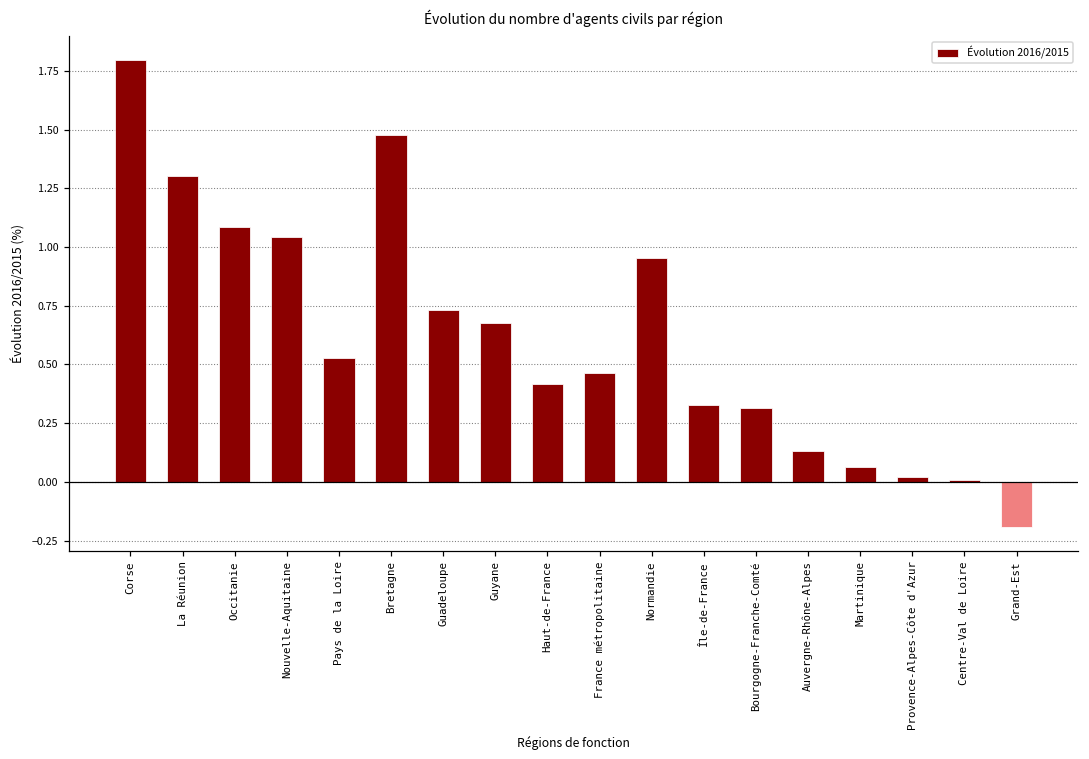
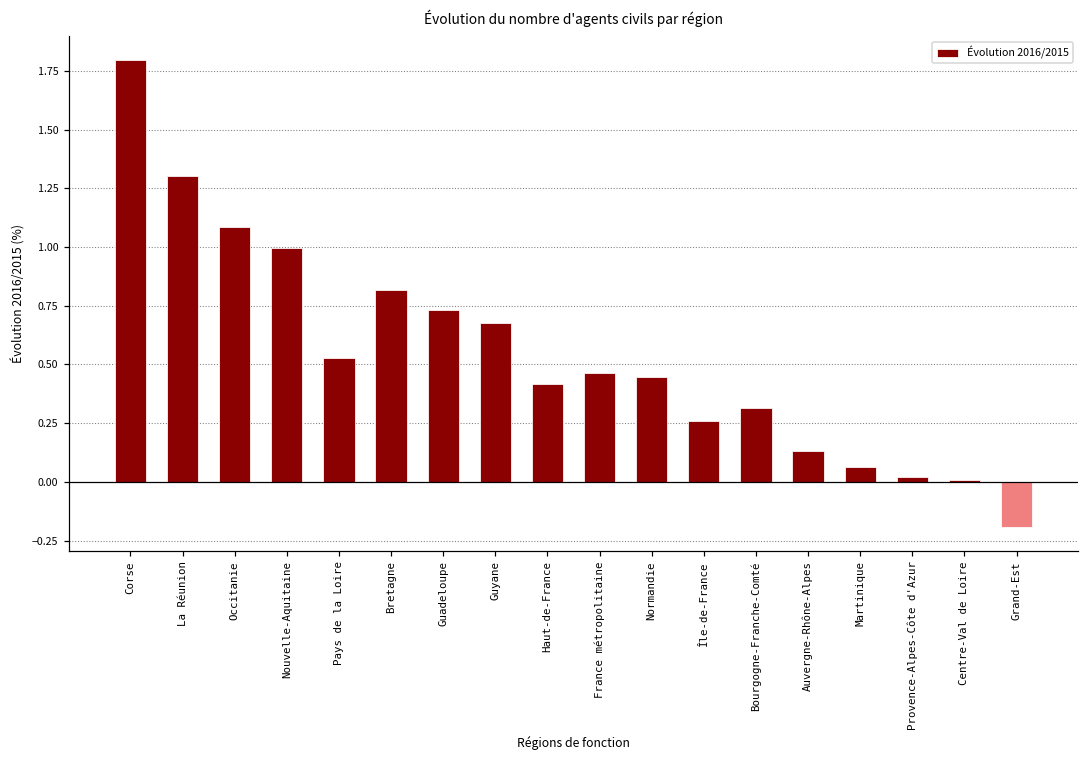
Nouvelle-Aquitaine: 1.04 -> 1.00
Bretagne: 1.48 -> 0.81
Normandie: 0.95 -> 0.45
Île-de-France: 0.33 -> 0.26
